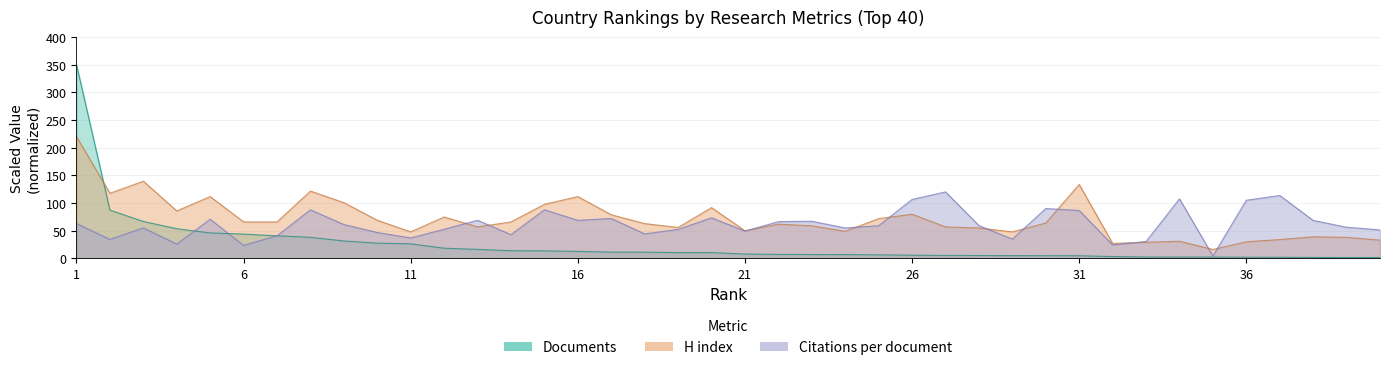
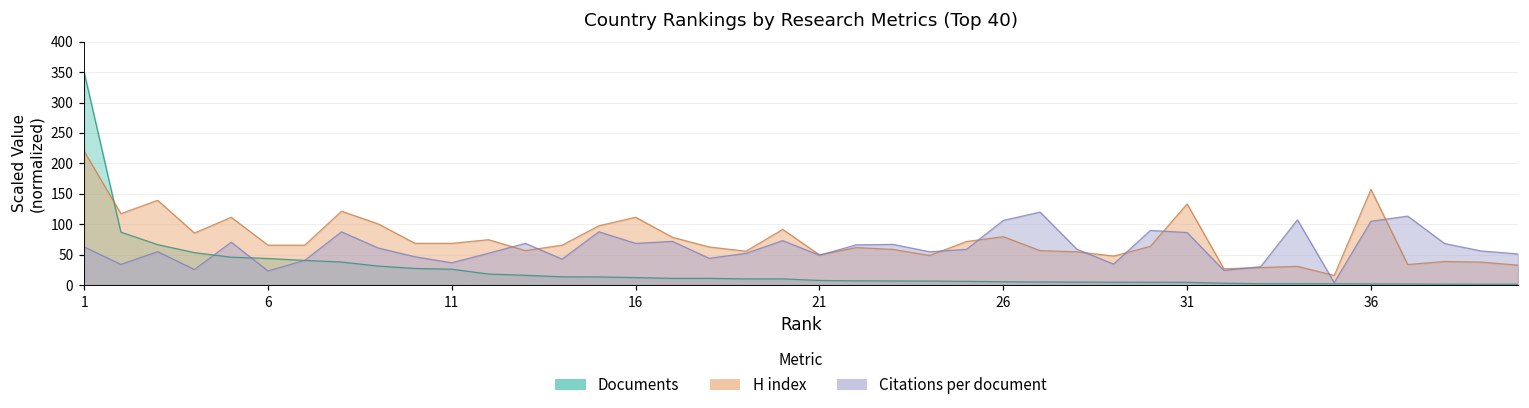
H index, 11: 50 -> 70
H index, 36: 30 -> 160
